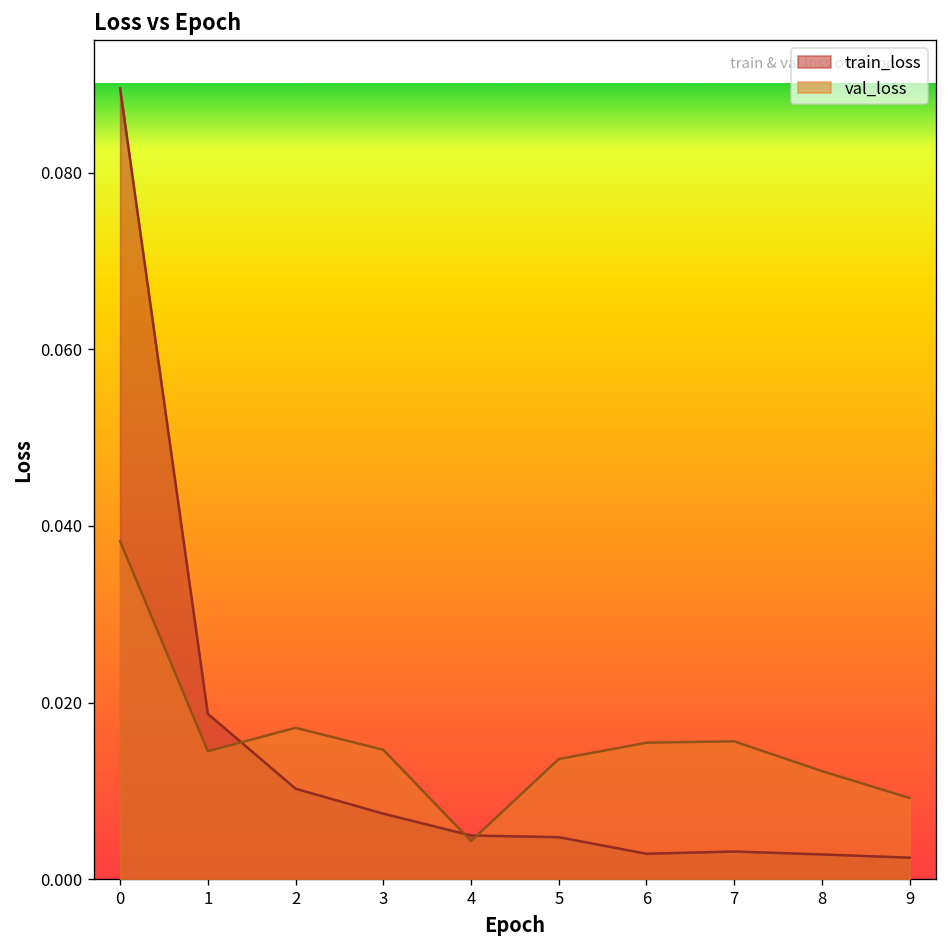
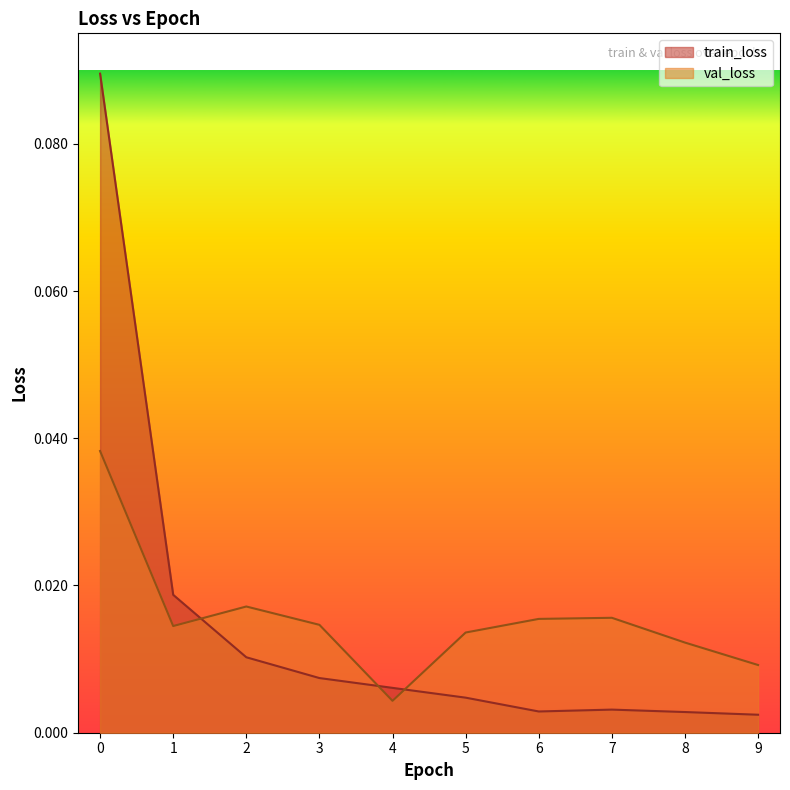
train_loss, 4: 0.005 -> 0.006
